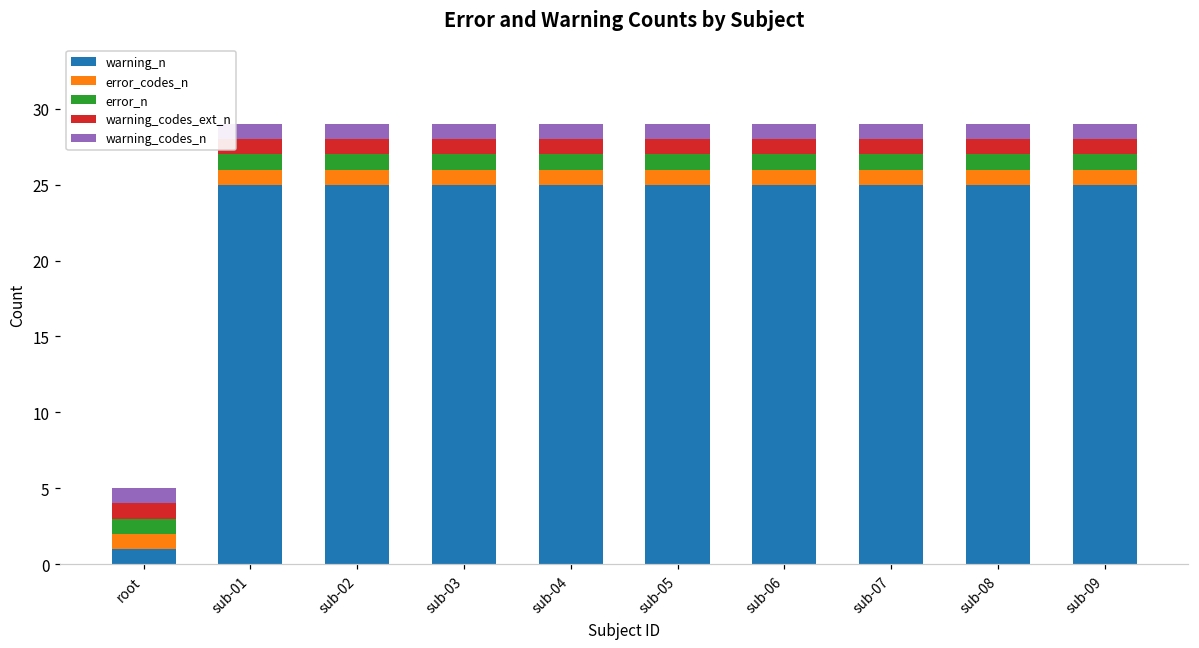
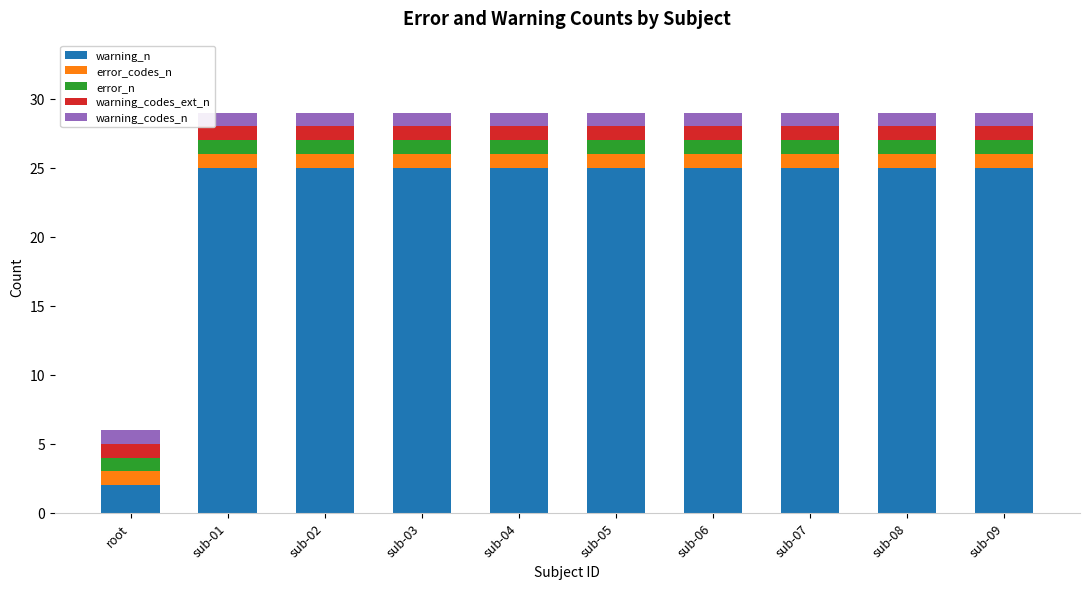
warning_n, root: 1 -> 2
